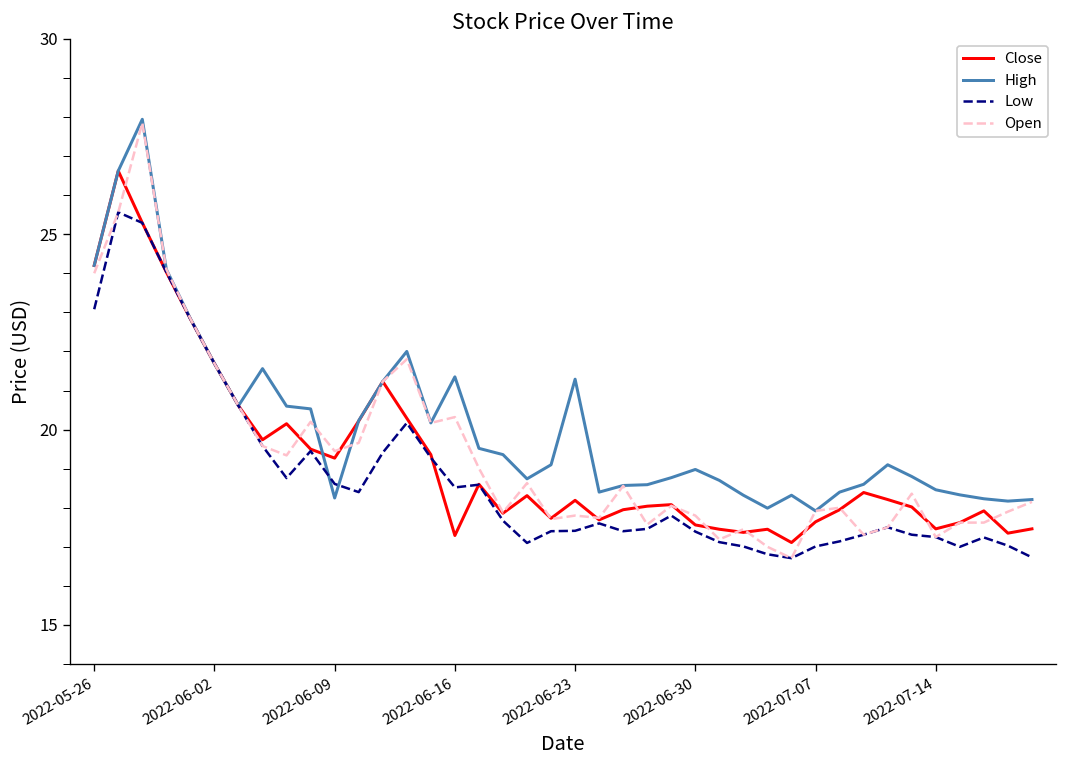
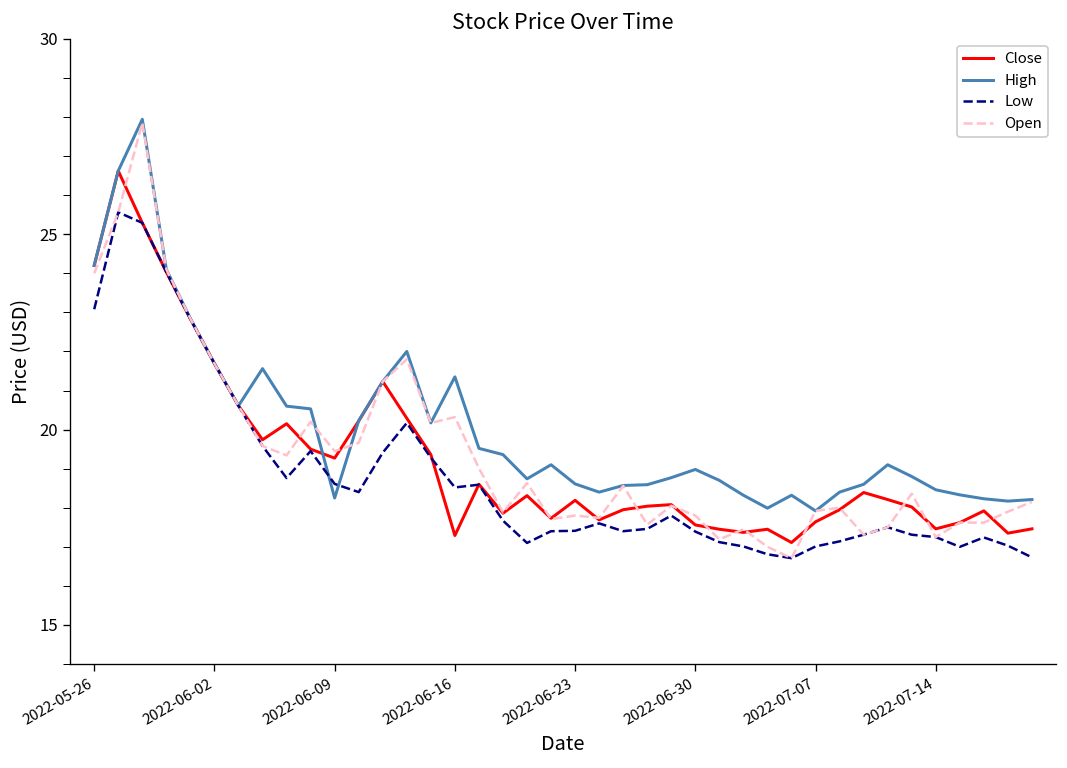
High, 2022-06-23: 21.3 -> 18.6
